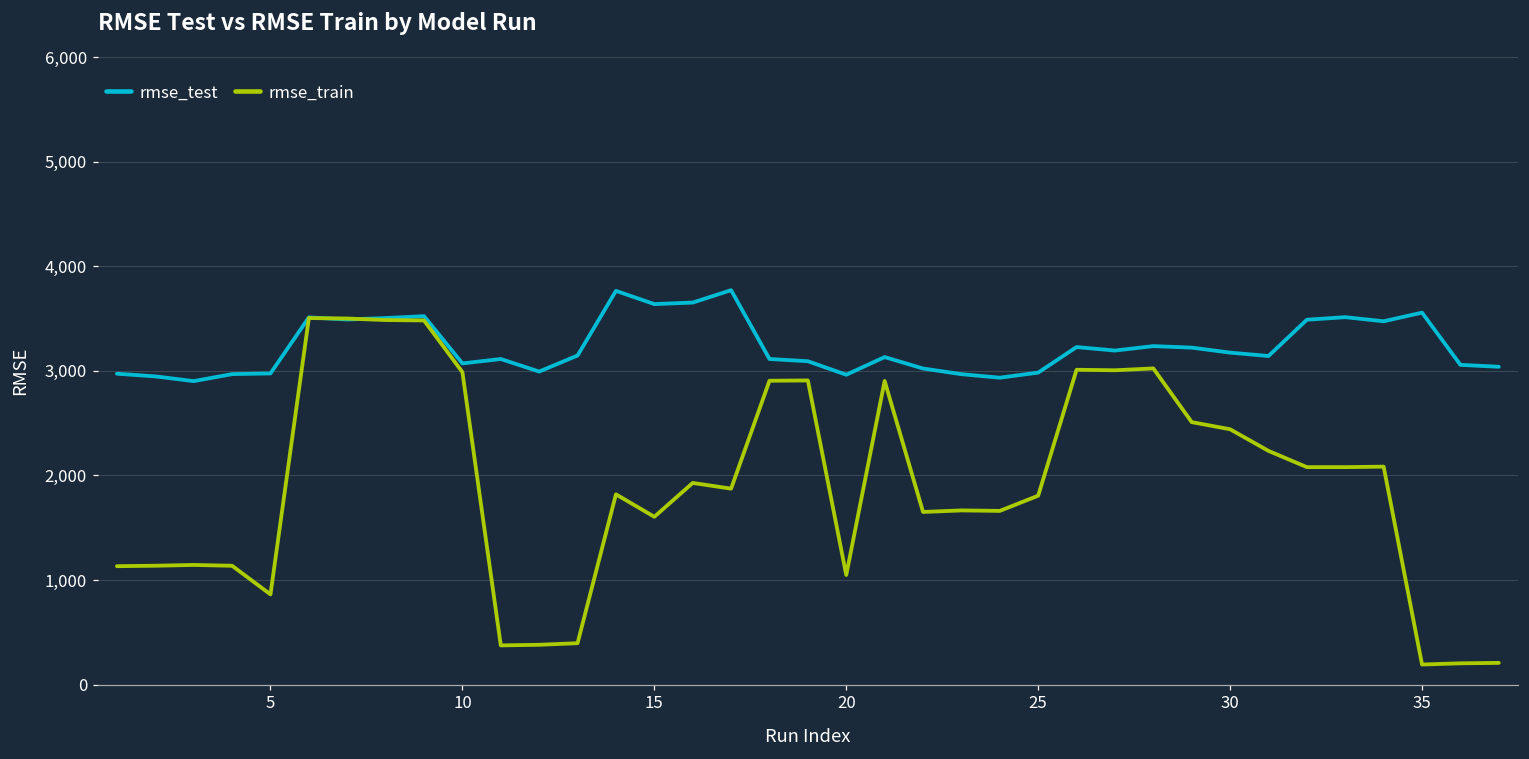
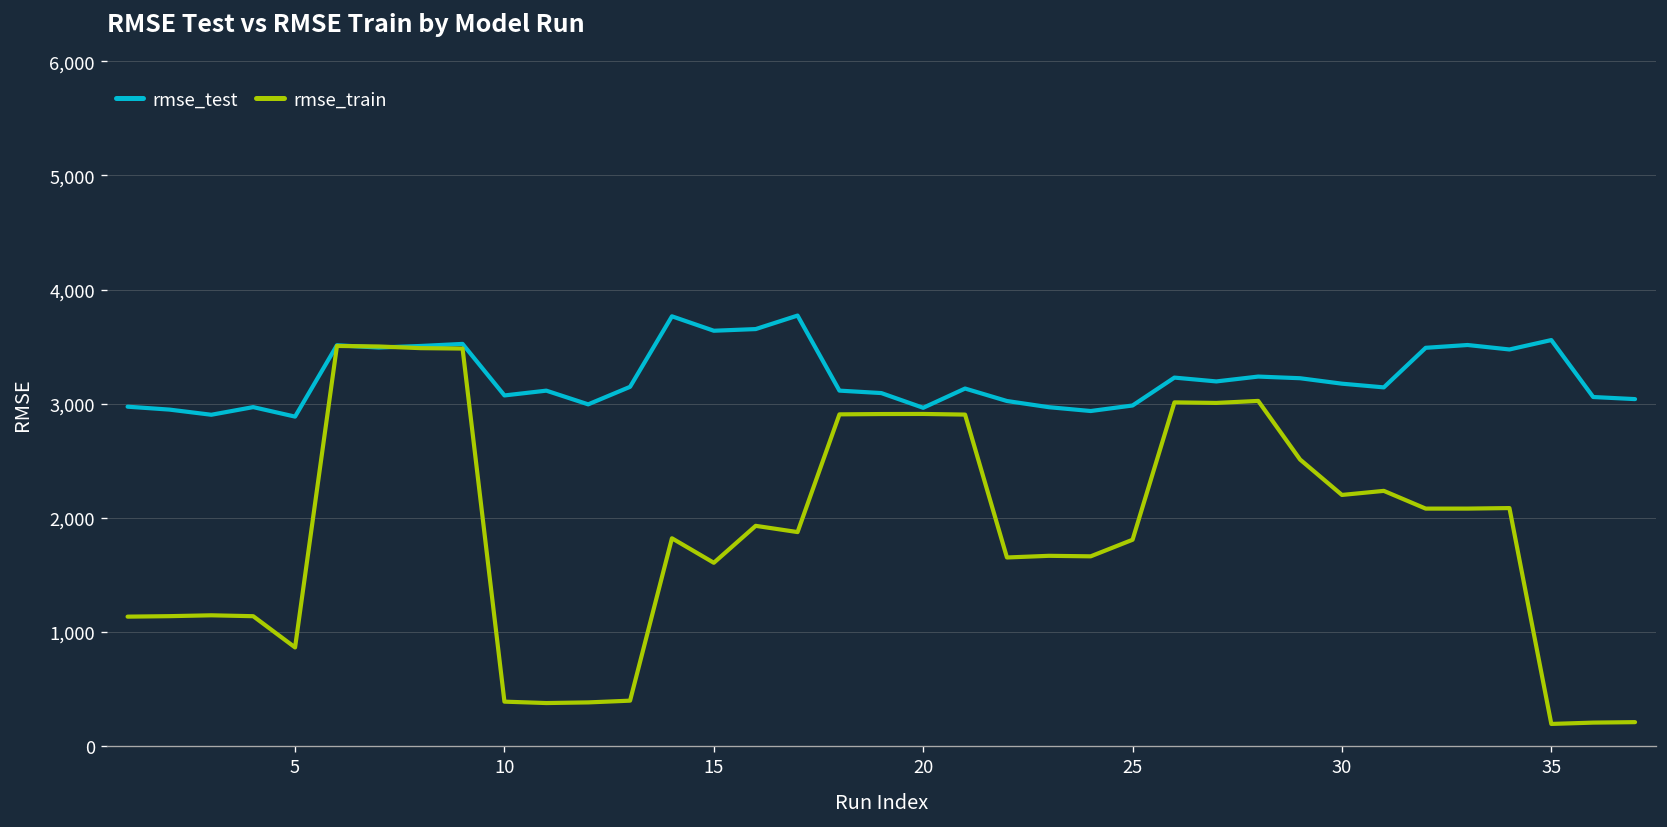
rmse_test, 5: 3,000 -> 2,900
rmse_train, 10: 3,000 -> 400
rmse_train, 20: 1,000 -> 2,900
rmse_train, 30: 2,400 -> 2,200
